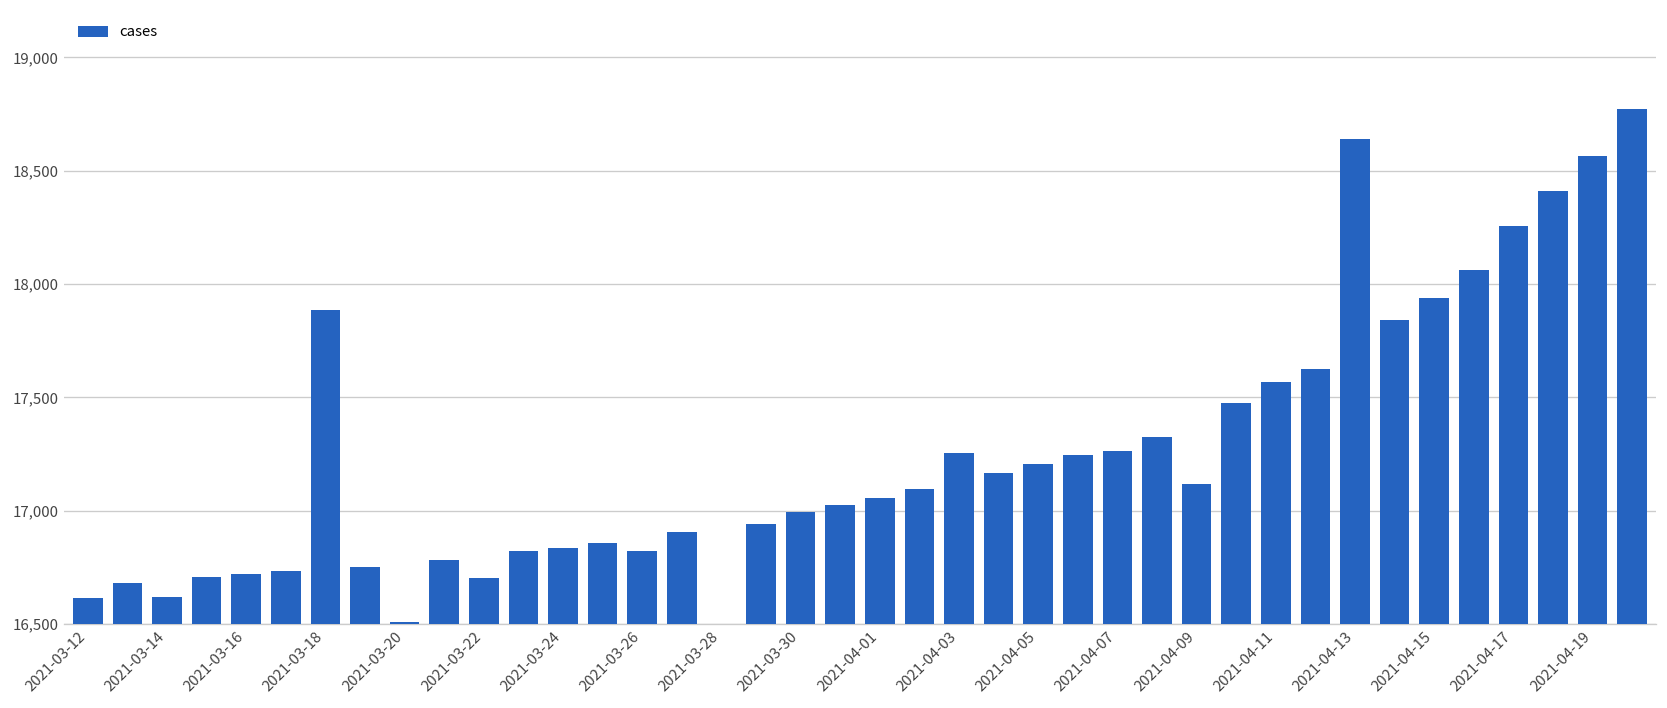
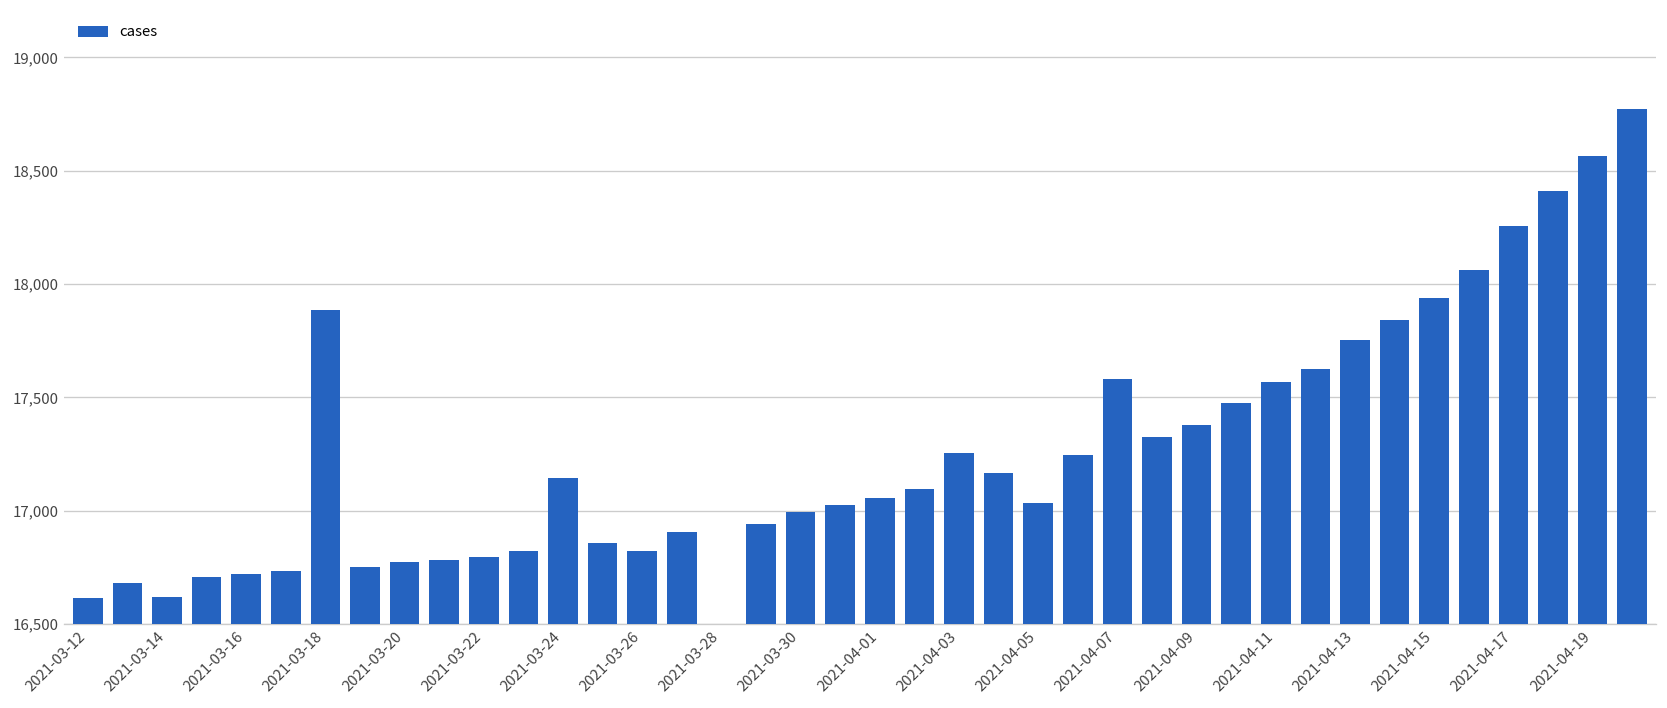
2021-03-20: 16,510 -> 16,770
2021-03-22: 16,700 -> 16,800
2021-03-24: 16,840 -> 17,140
2021-04-05: 17,210 -> 17,030
2021-04-07: 17,260 -> 17,580
2021-04-09: 17,120 -> 17,380
2021-04-13: 18,640 -> 17,750
